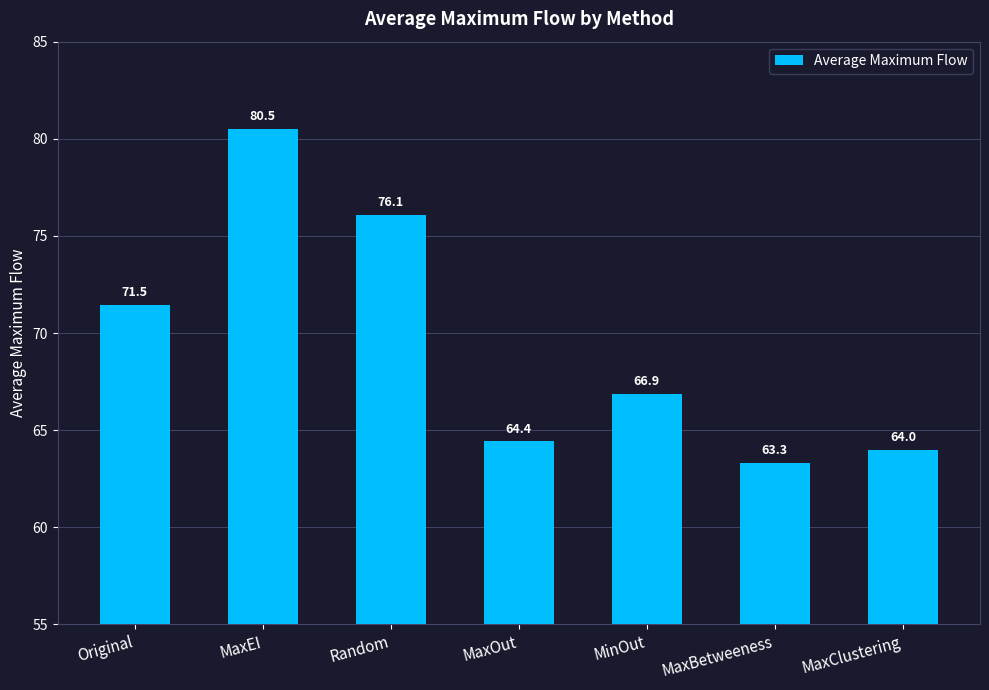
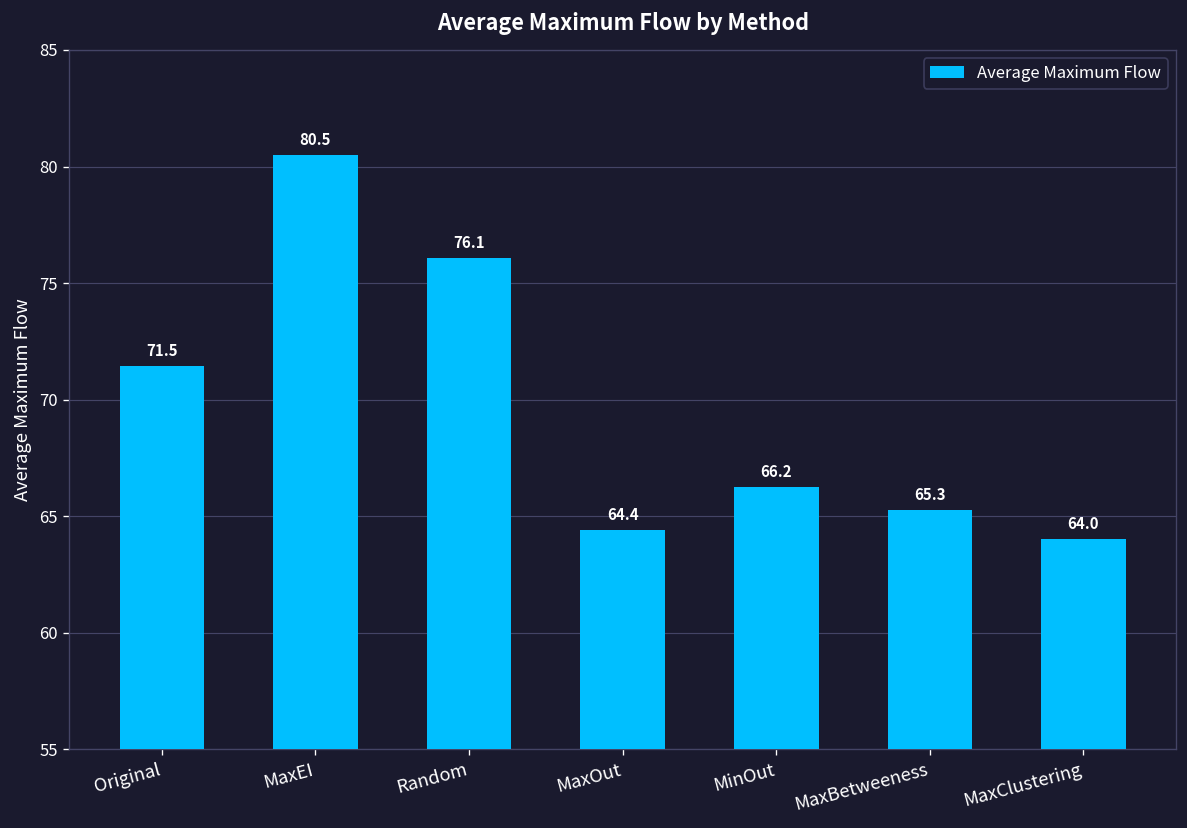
MinOut: 66.9 -> 66.2
MaxBetweeness: 63.3 -> 65.3
